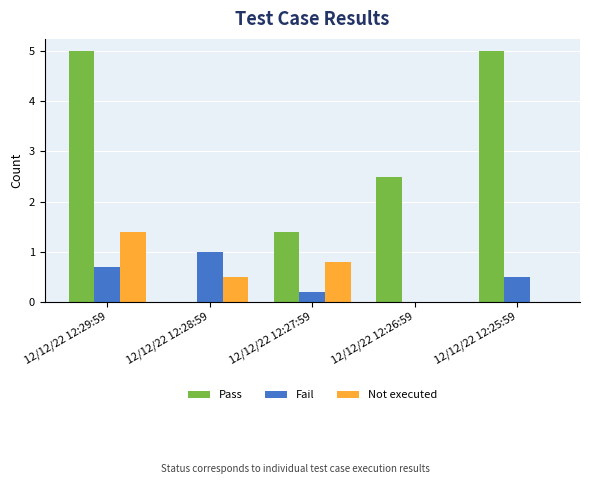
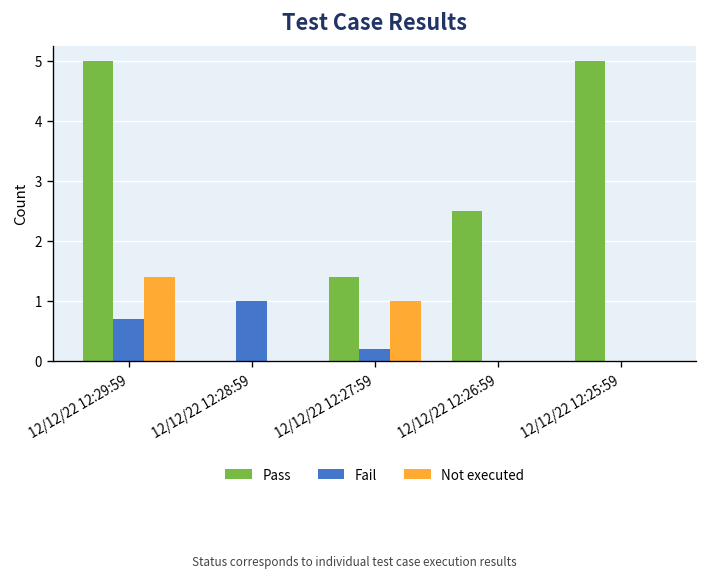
Not executed, 12/12/22 12:28:59: 0.5 -> 0.0
Not executed, 12/12/22 12:27:59: 0.8 -> 1.0
Fail, 12/12/22 12:25:59: 0.5 -> 0.0
